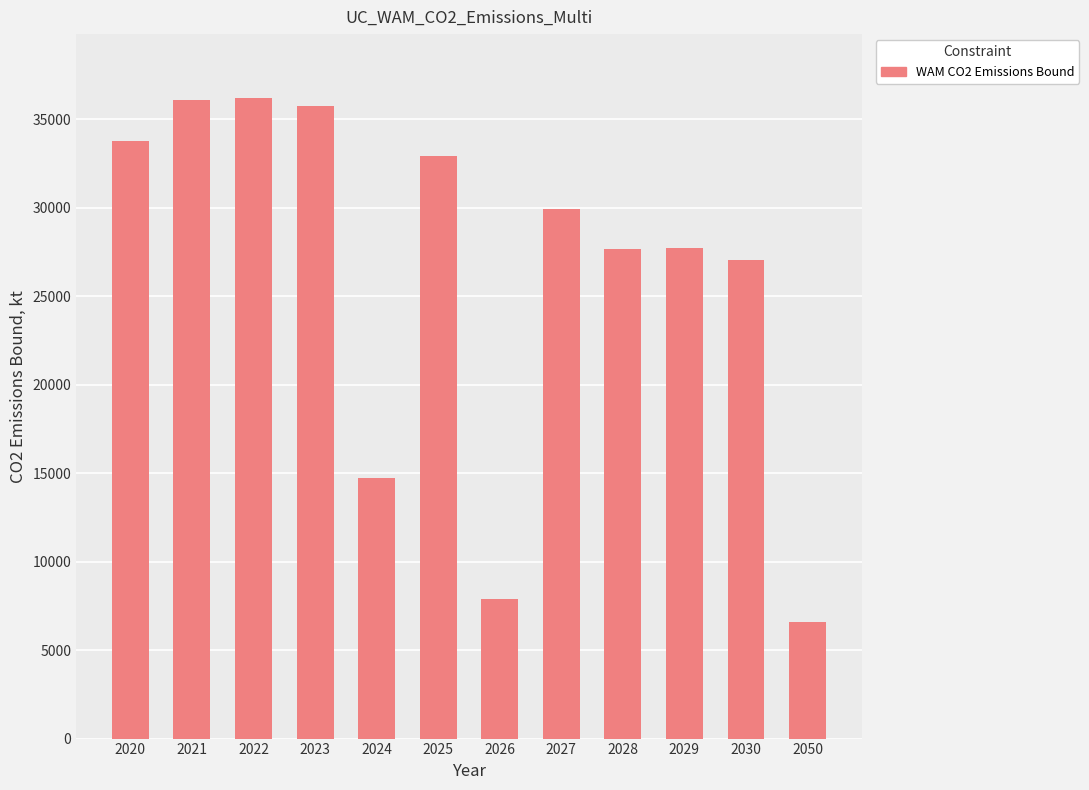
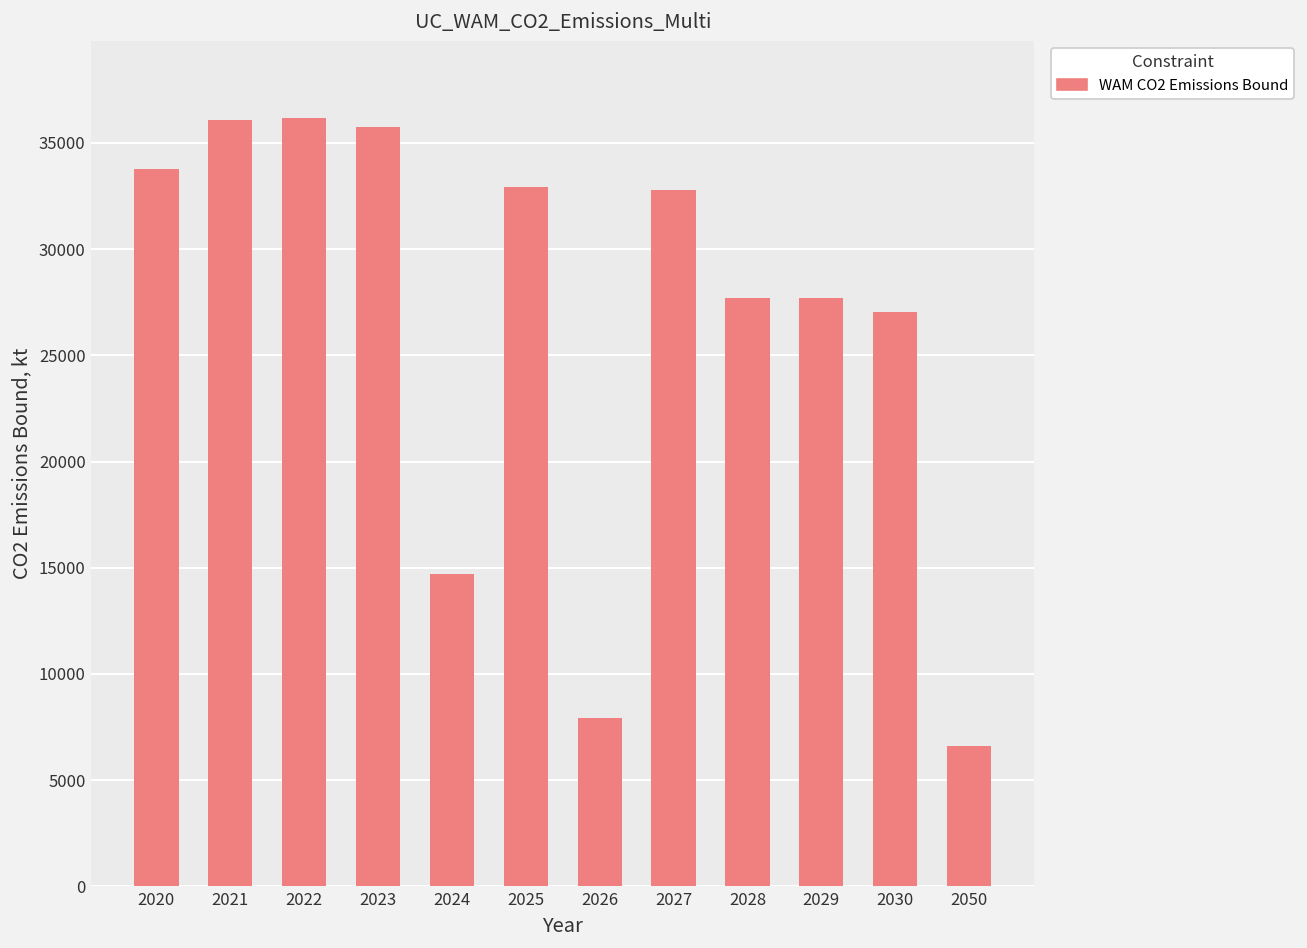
2027: 29900 -> 32800
